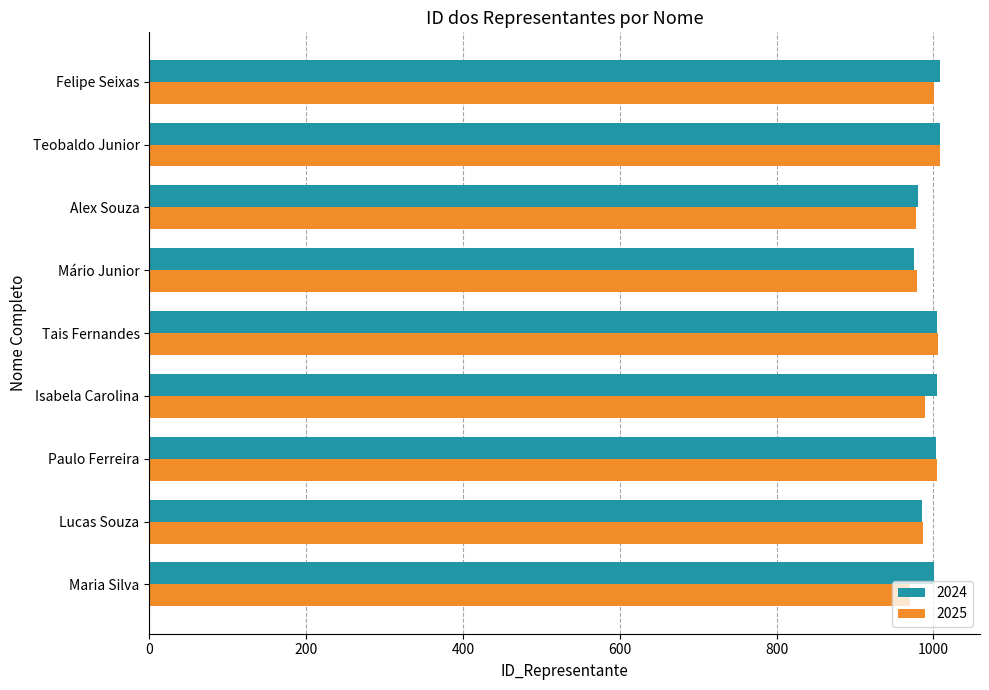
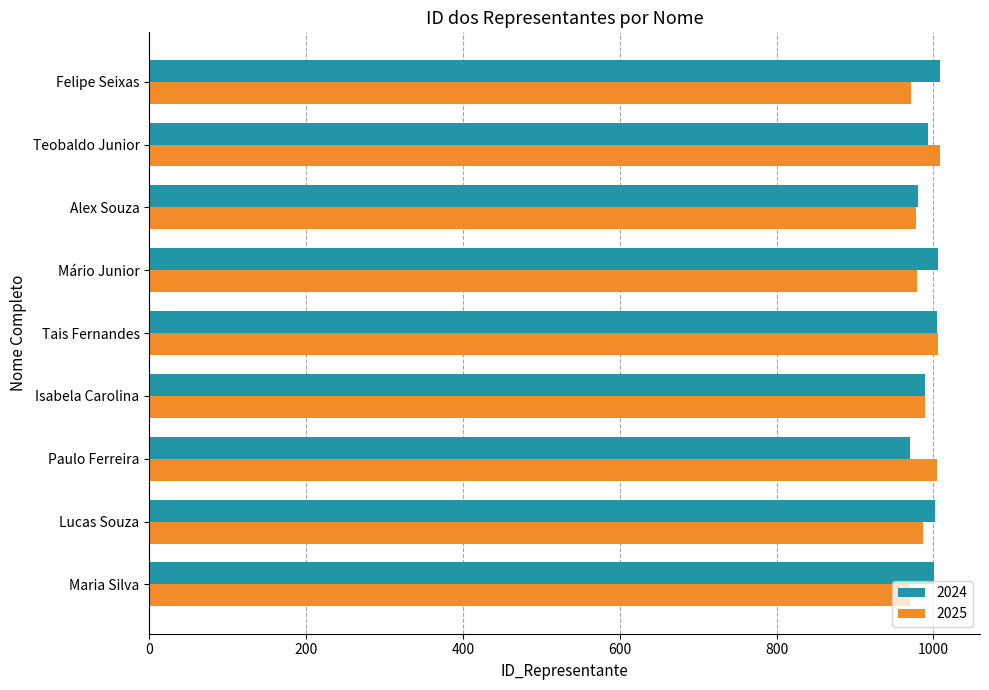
2025, Felipe Seixas: 1000 -> 970
2024, Teobaldo Junior: 1010 -> 990
2024, Mário Junior: 980 -> 1010
2024, Isabela Carolina: 1000 -> 990
2024, Paulo Ferreira: 1000 -> 970
2024, Lucas Souza: 990 -> 1000
